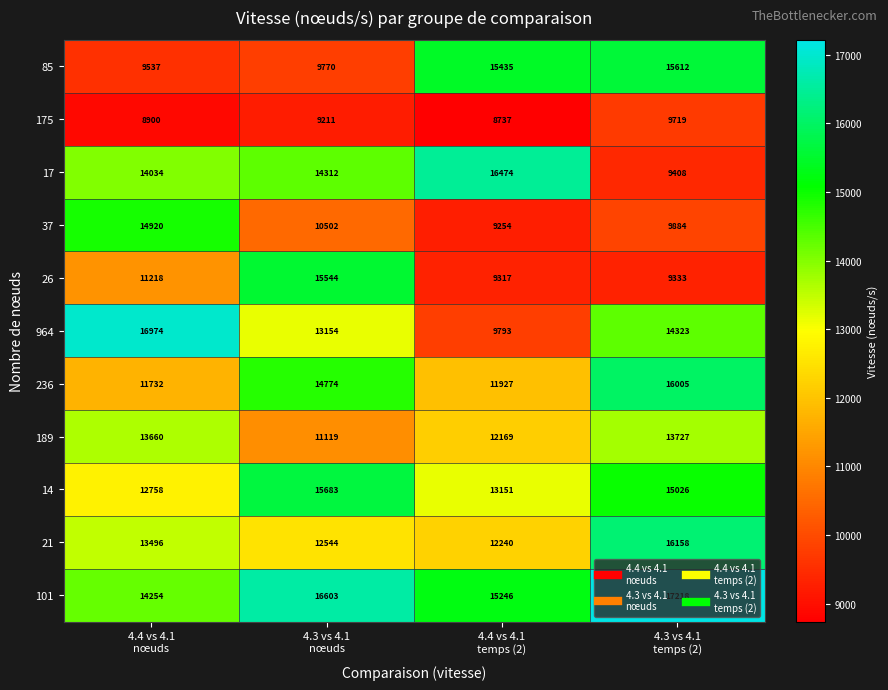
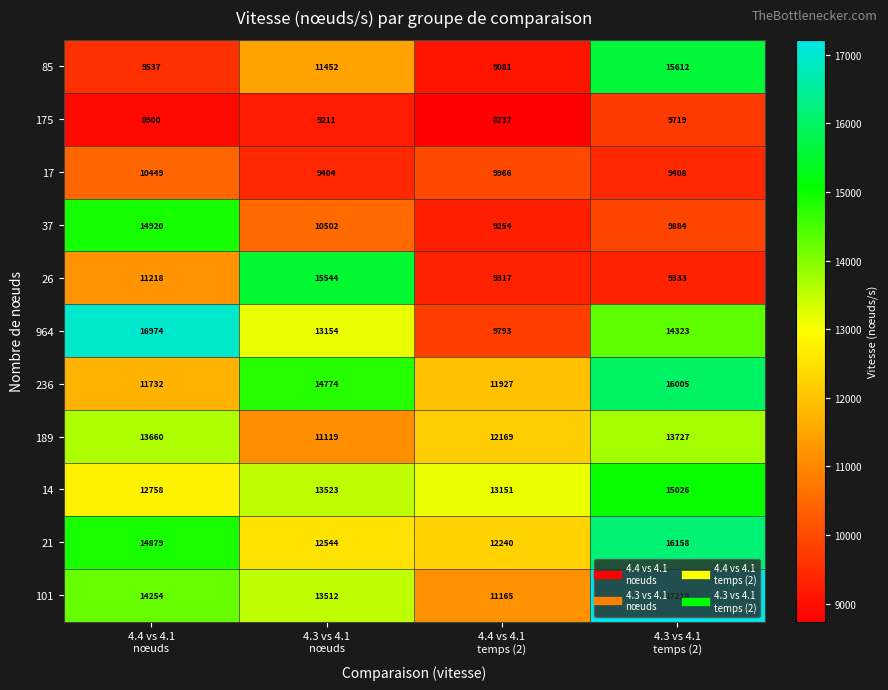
85, 4.3 vs 4.1 nœuds: 9770 -> 11452
85, 4.4 vs 4.1 temps (2): 15435 -> 9081
17, 4.4 vs 4.1 nœuds: 14034 -> 10449
17, 4.3 vs 4.1 nœuds: 14312 -> 9404
17, 4.4 vs 4.1 temps (2): 16474 -> 9966
14, 4.3 vs 4.1 nœuds: 15683 -> 13523
21, 4.4 vs 4.1 nœuds: 13496 -> 14879
101, 4.3 vs 4.1 nœuds: 16603 -> 13512
101, 4.4 vs 4.1 temps (2): 15246 -> 11165
